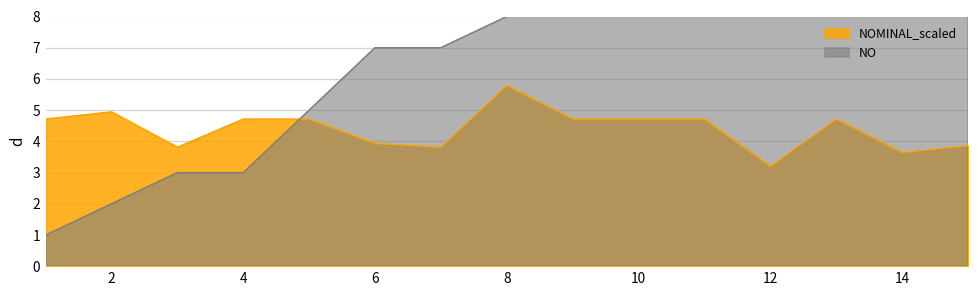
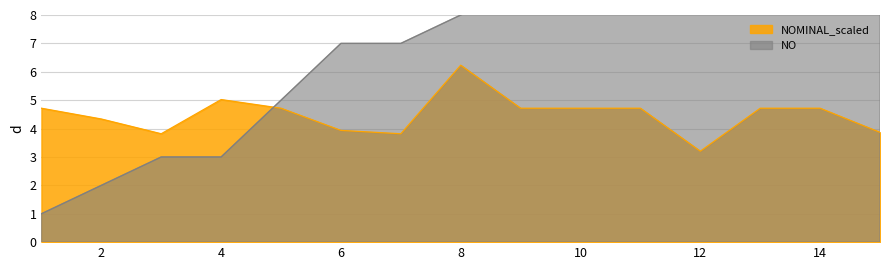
NOMINAL_scaled, 2: 4.9 -> 4.3
NOMINAL_scaled, 4: 4.7 -> 5.0
NOMINAL_scaled, 8: 5.8 -> 6.2
NOMINAL_scaled, 14: 3.6 -> 4.7
